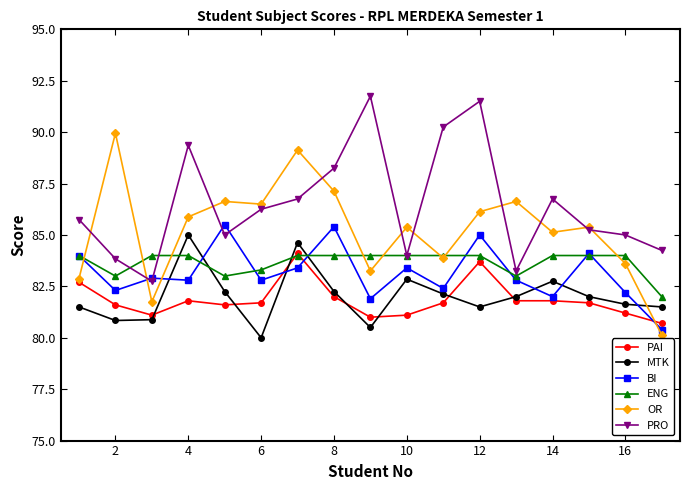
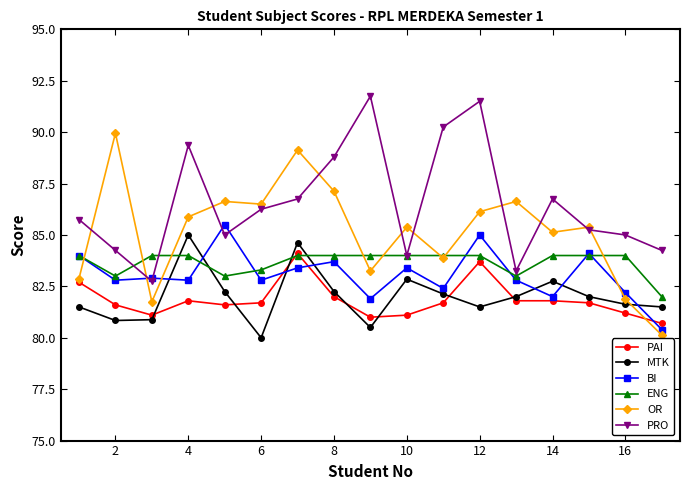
BI, 2: 82.3 -> 82.8
PRO, 2: 83.8 -> 84.3
BI, 8: 85.4 -> 83.7
PRO, 8: 88.3 -> 88.8
OR, 16: 83.6 -> 81.9
